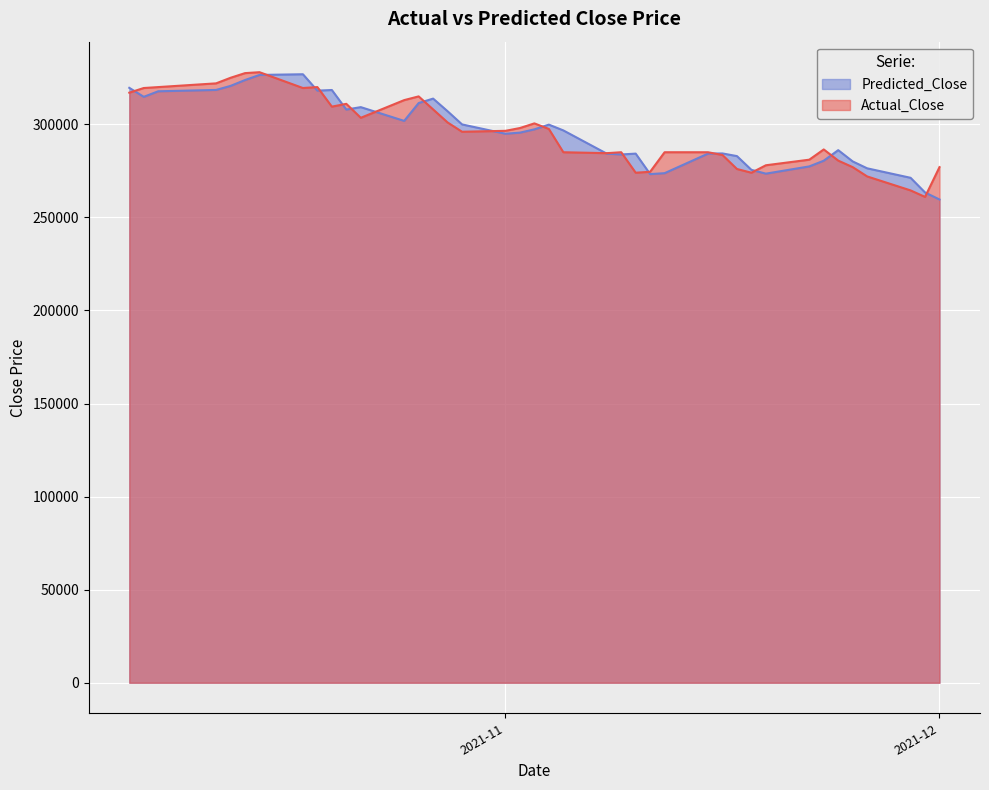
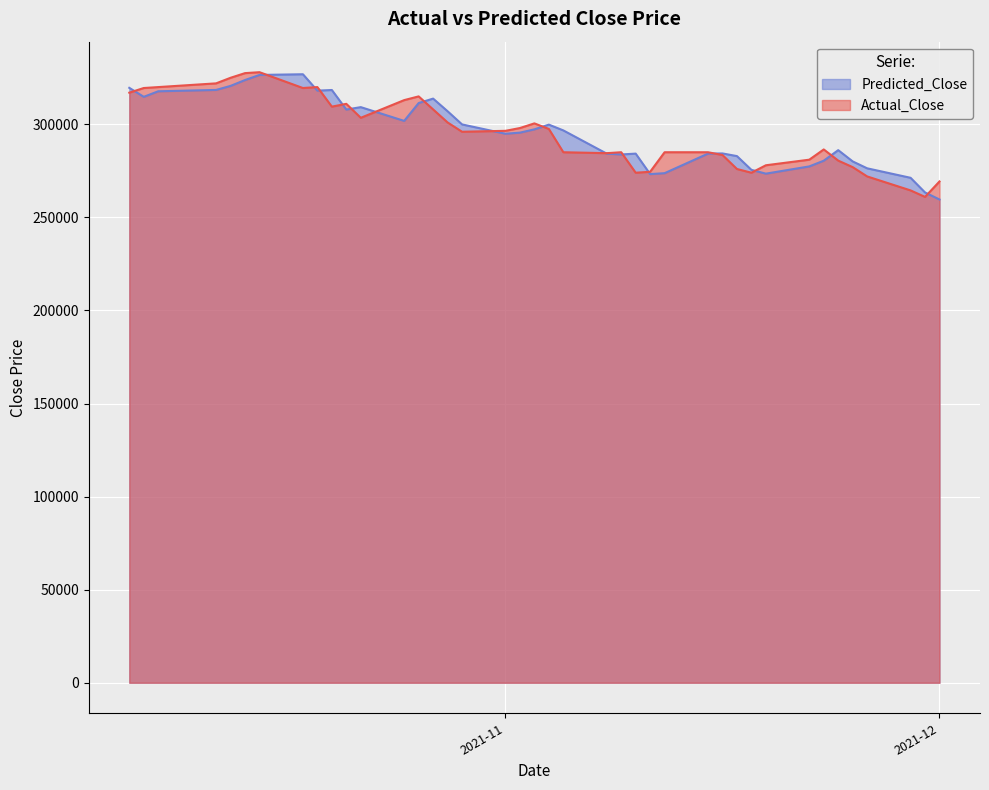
Actual_Close, 2021-12: 277000 -> 269000
